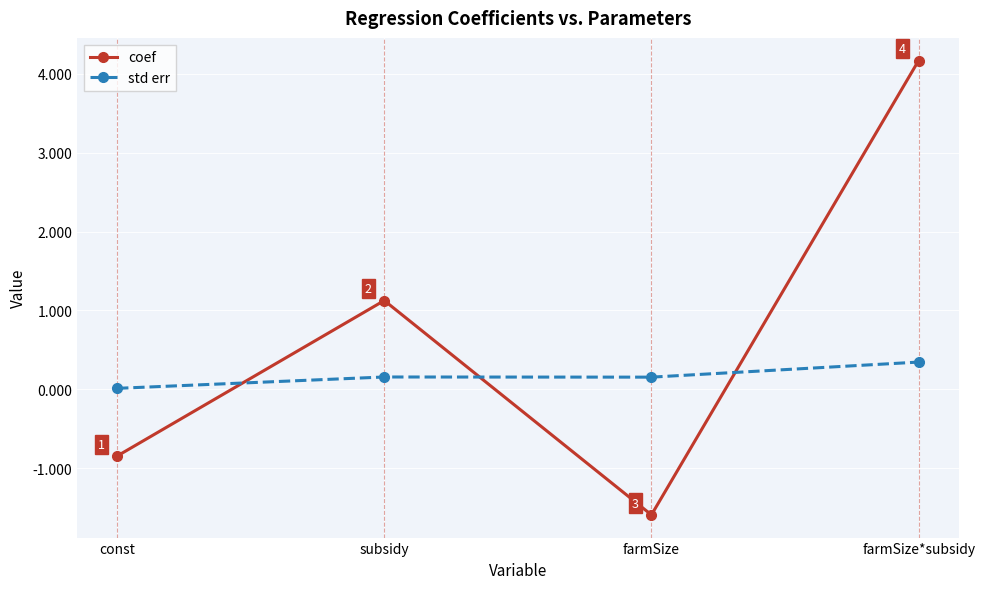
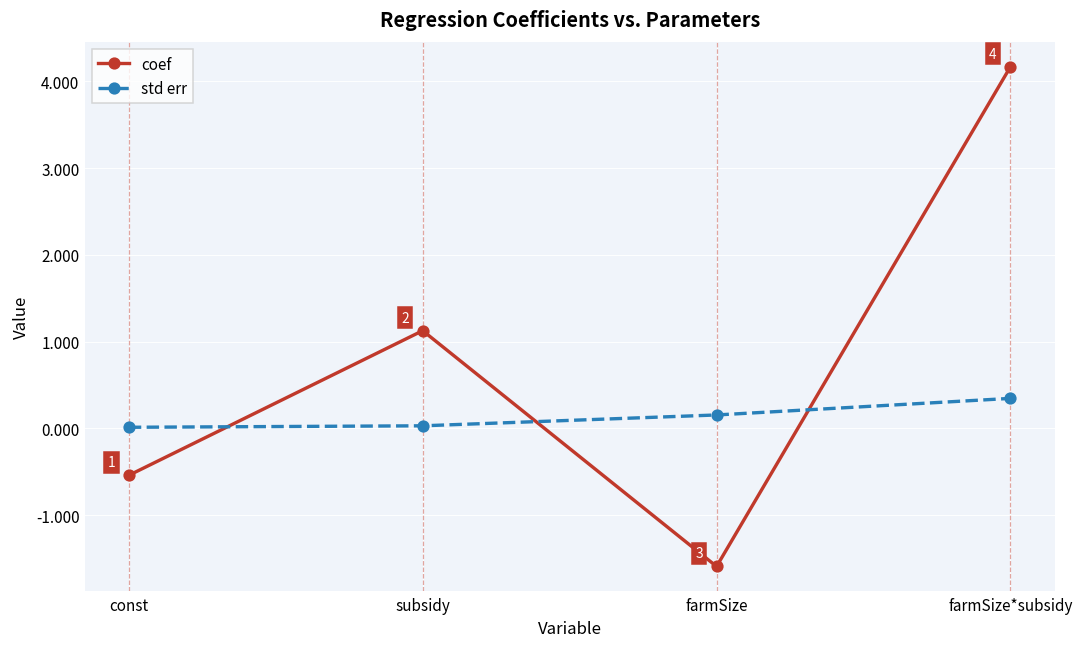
coef, const: -0.8 -> -0.5
std err, subsidy: 0.2 -> 0.0
